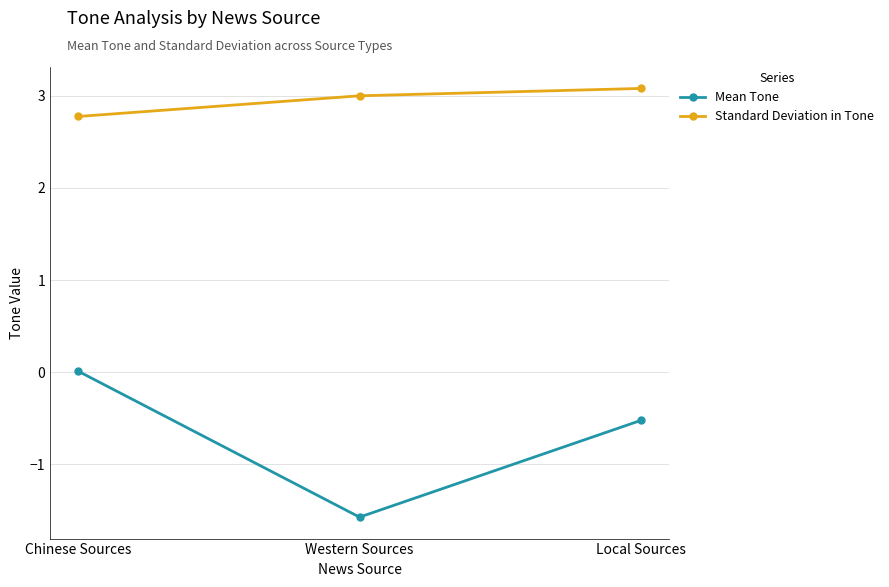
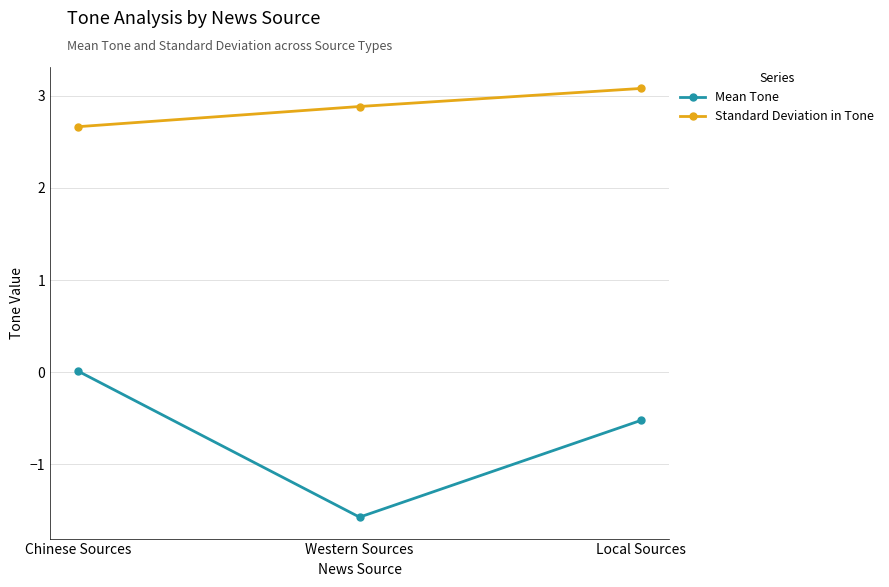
Standard Deviation in Tone, Chinese Sources: 2.8 -> 2.7
Standard Deviation in Tone, Western Sources: 3.0 -> 2.9
